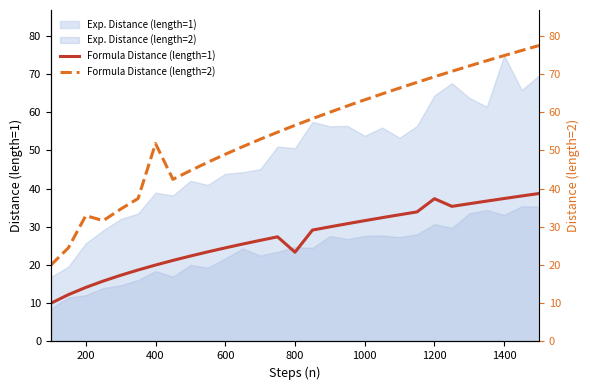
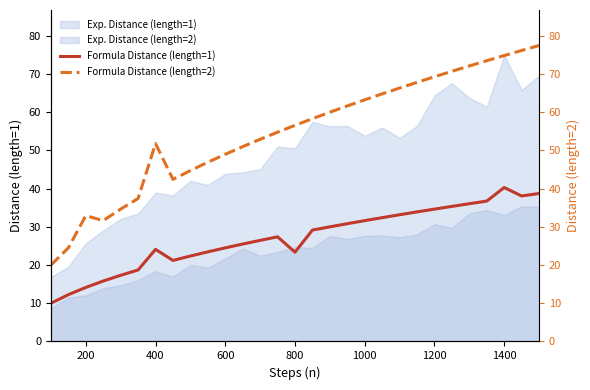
Formula Distance (length=1), 400: 20 -> 24
Formula Distance (length=1), 1200: 37 -> 35
Formula Distance (length=1), 1400: 37 -> 40
